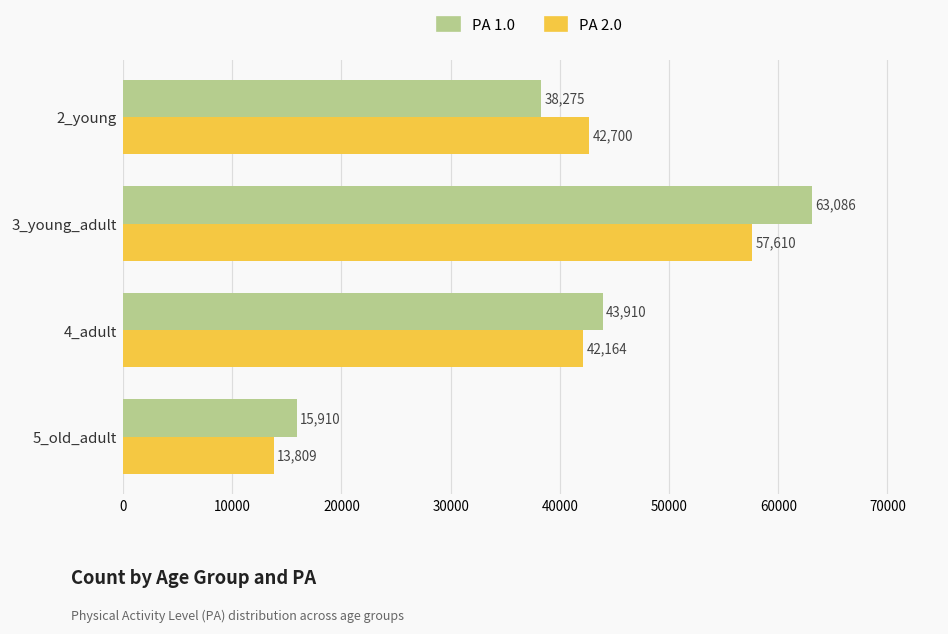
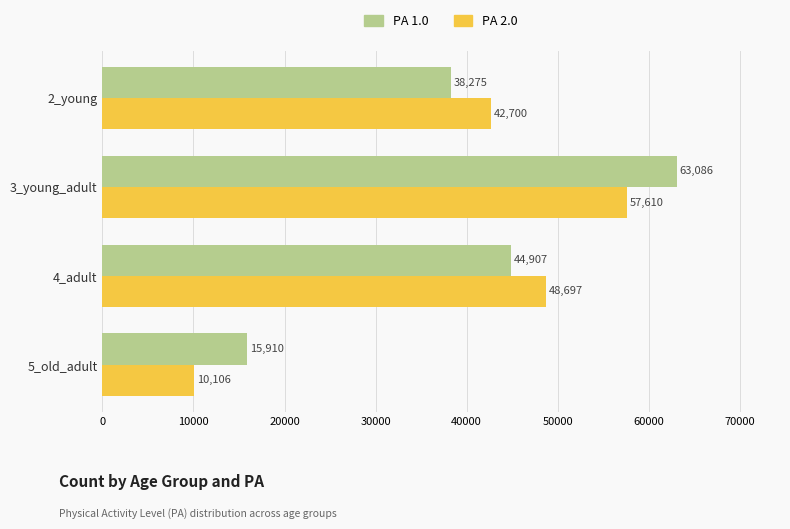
PA 1.0, 4_adult: 43,910 -> 44,907
PA 2.0, 4_adult: 42,164 -> 48,697
PA 2.0, 5_old_adult: 13,809 -> 10,106
